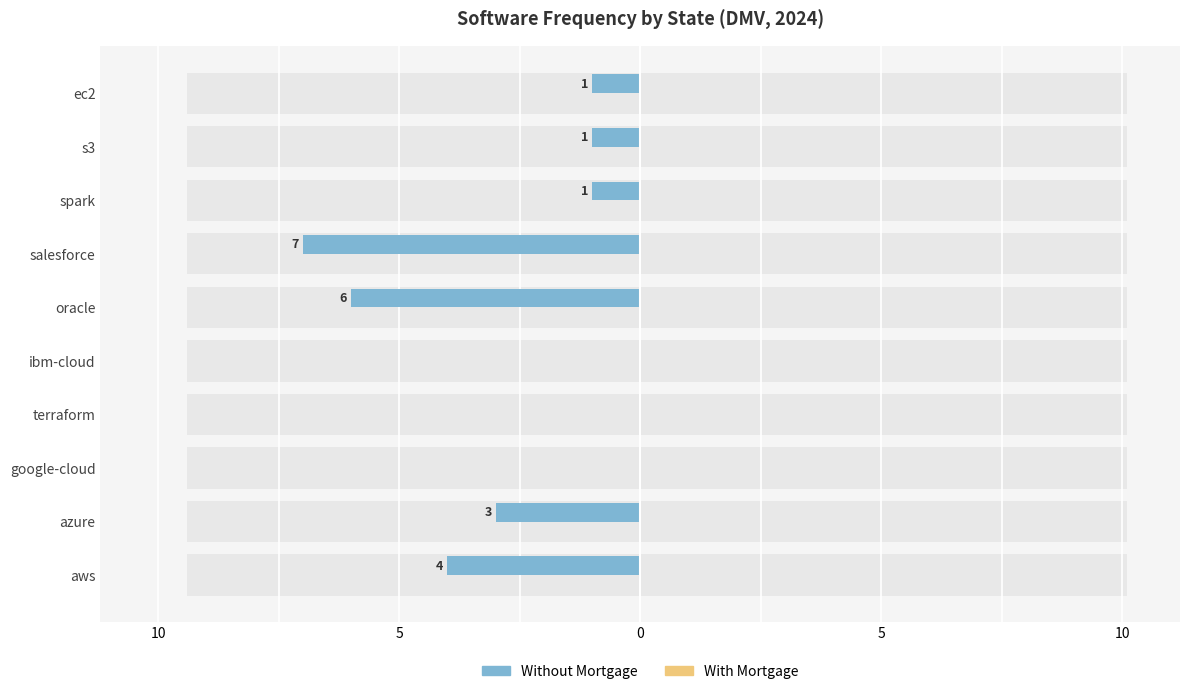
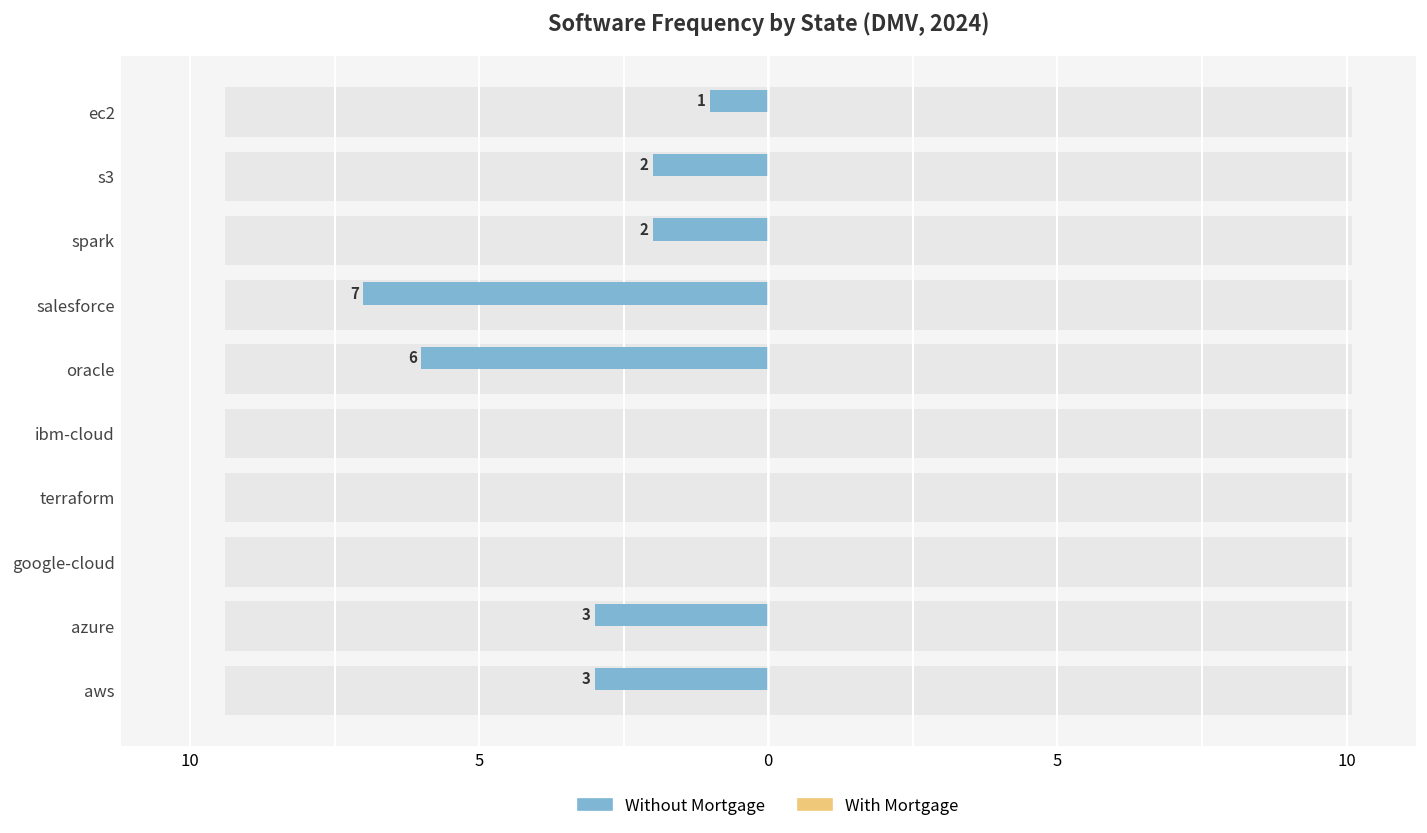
Without Mortgage, s3: 1 -> 2
Without Mortgage, spark: 1 -> 2
Without Mortgage, aws: 4 -> 3
